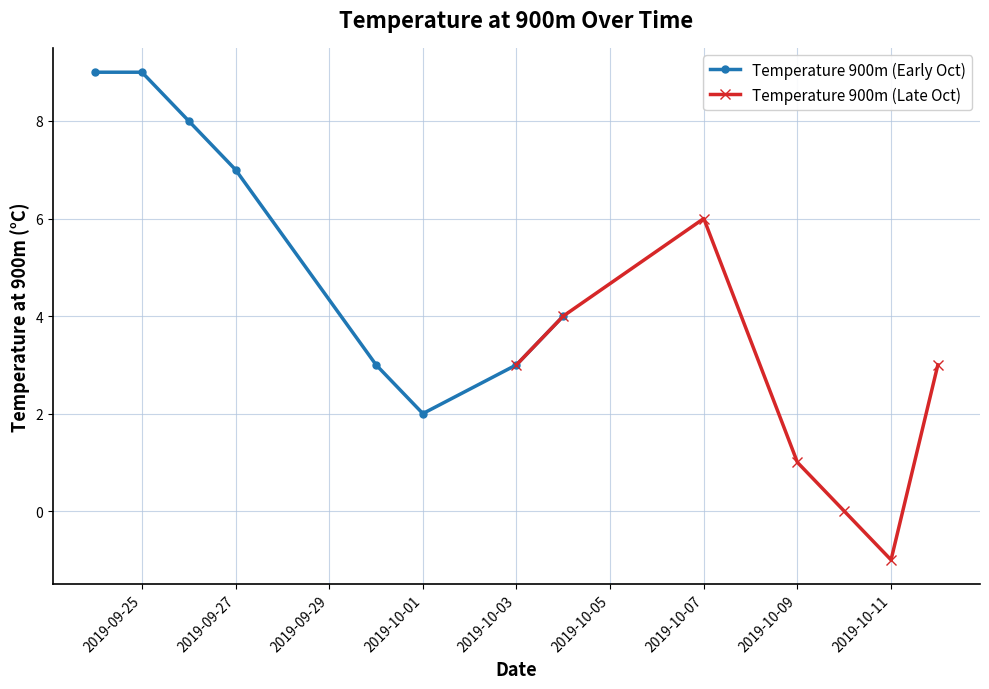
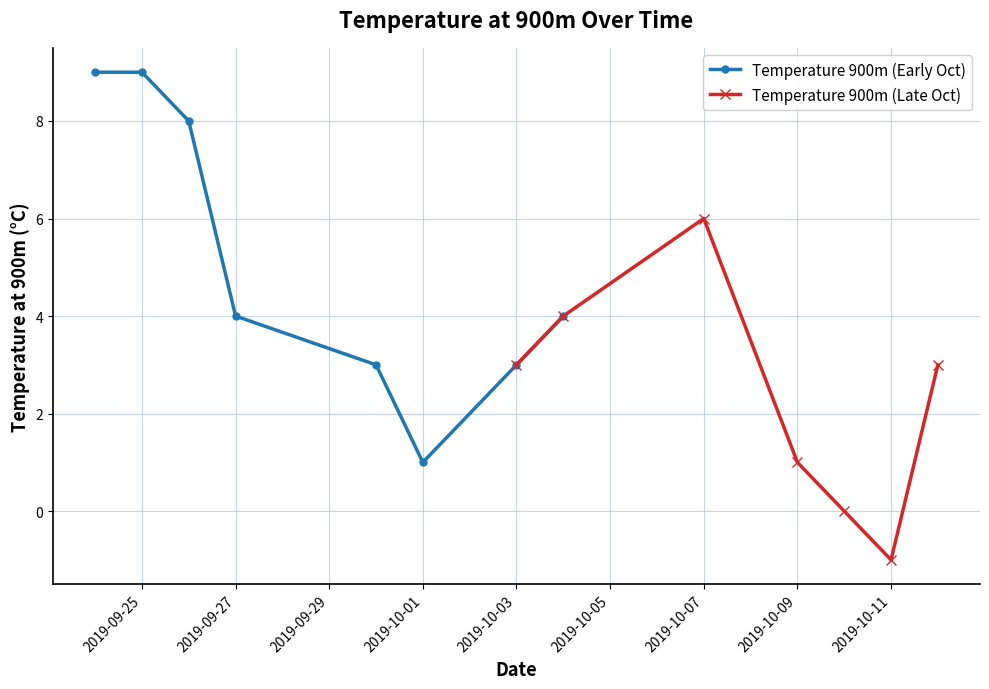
Temperature 900m (Early Oct), 2019-09-27: 7 -> 4
Temperature 900m (Early Oct), 2019-10-01: 2 -> 1
